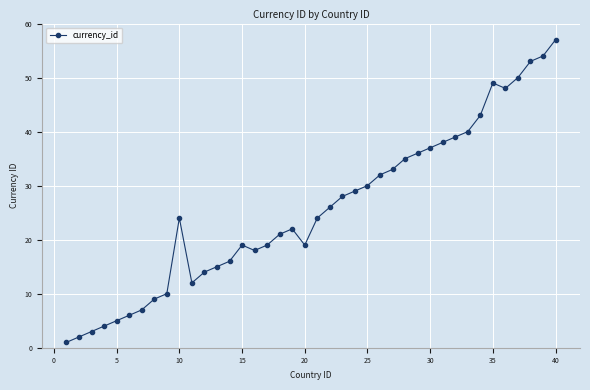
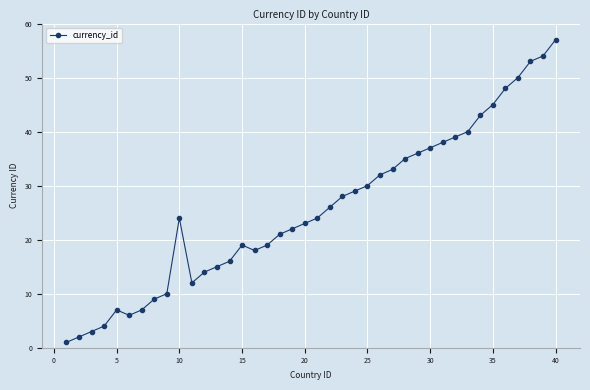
5: 5 -> 7
20: 19 -> 23
35: 49 -> 45
